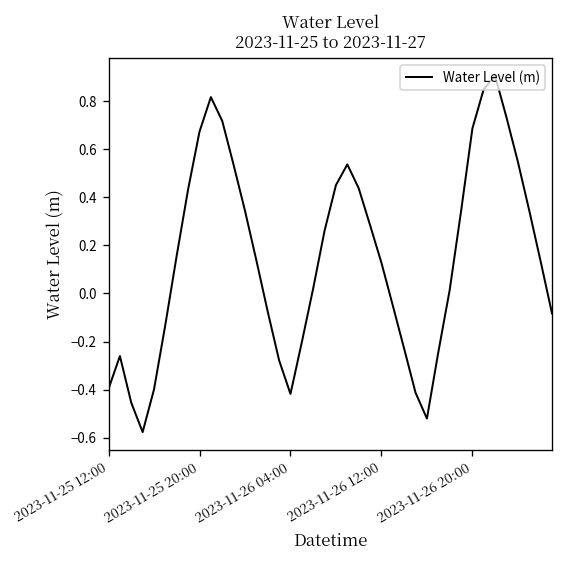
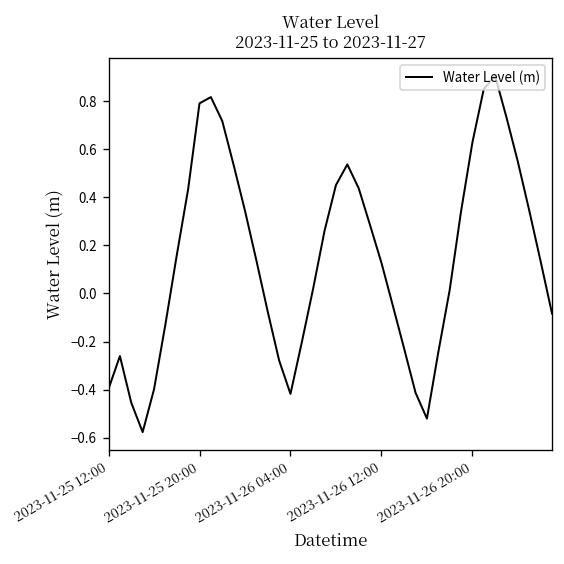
2023-11-25 20:00: 0.67 -> 0.79
2023-11-26 20:00: 0.69 -> 0.63
